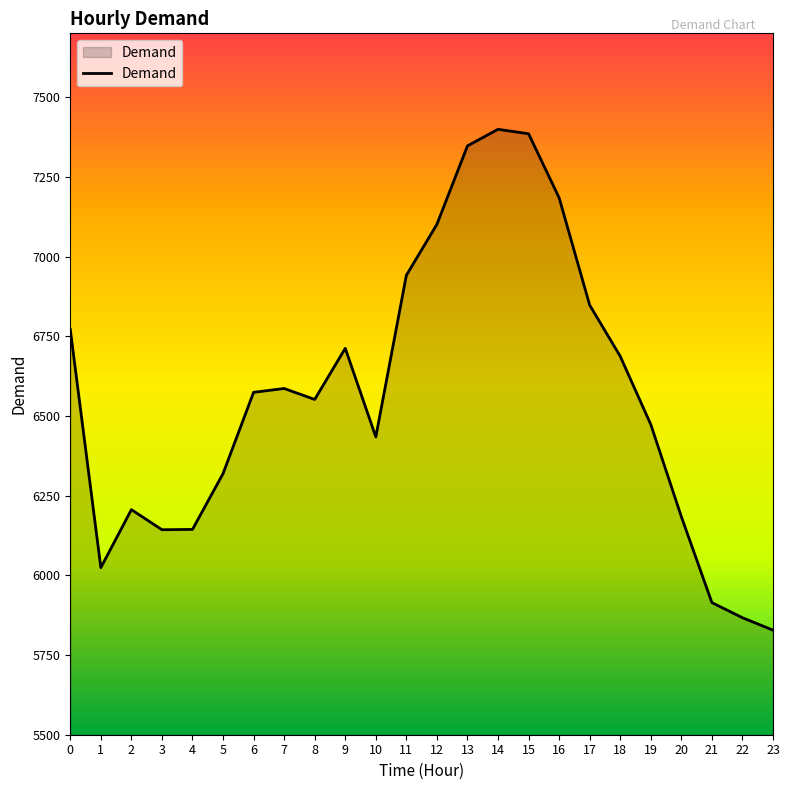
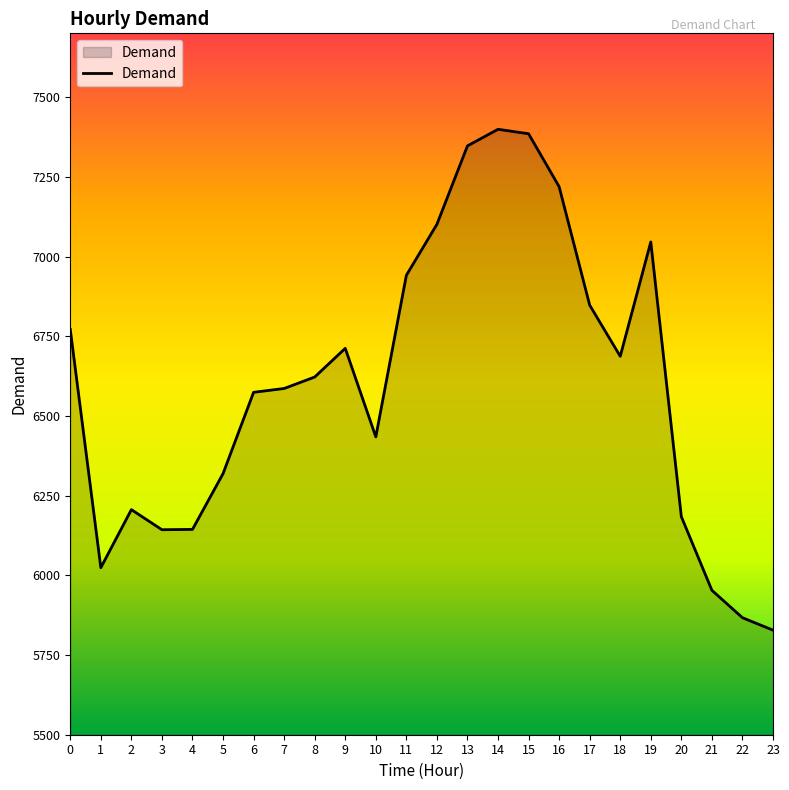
8: 6550 -> 6620
16: 7180 -> 7220
19: 6470 -> 7050
21: 5910 -> 5950
